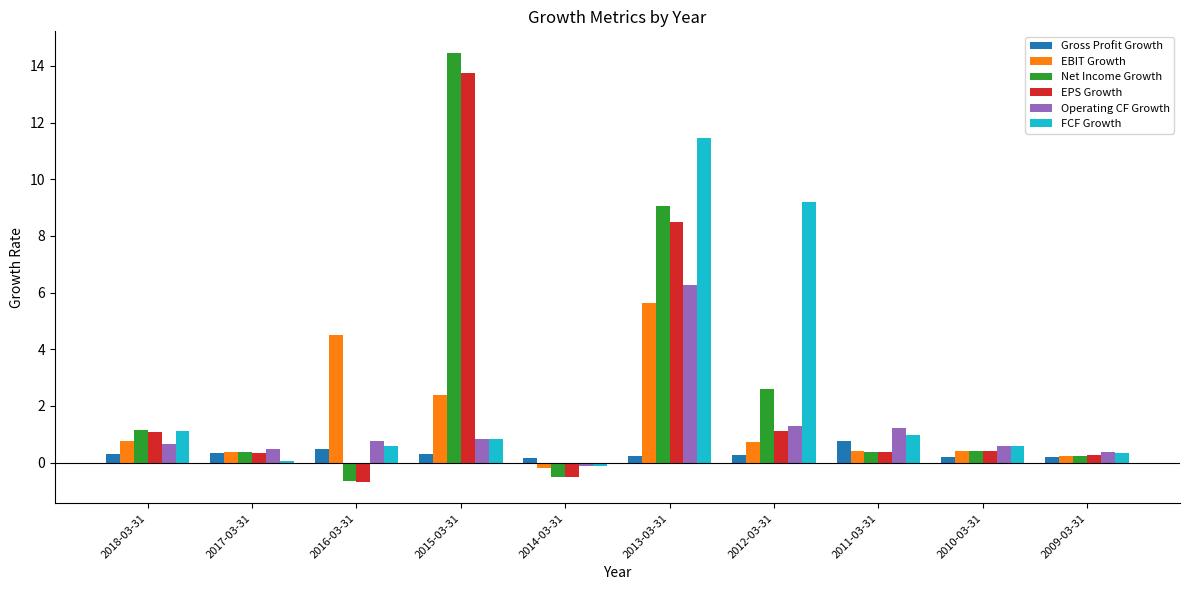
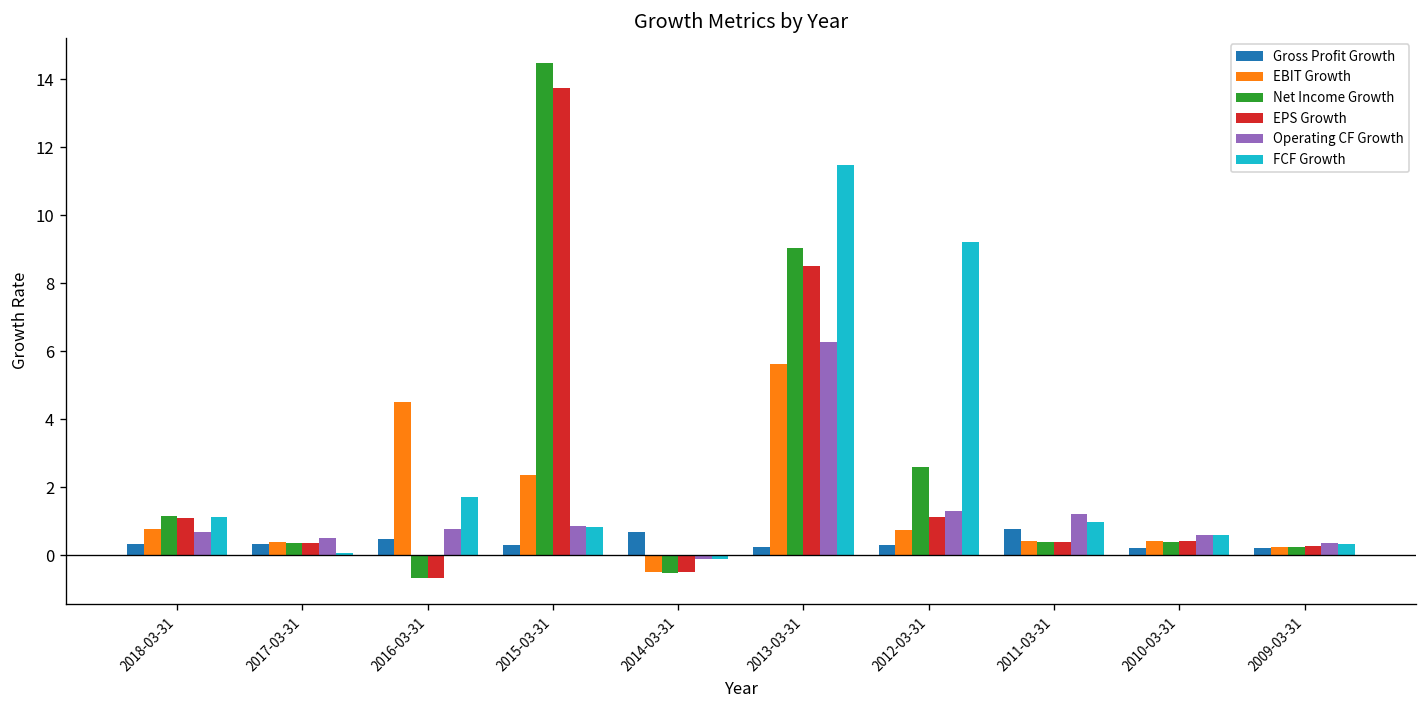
FCF Growth, 2016-03-31: 0.6 -> 1.7
Gross Profit Growth, 2014-03-31: 0.2 -> 0.7
EBIT Growth, 2014-03-31: -0.2 -> -0.5
